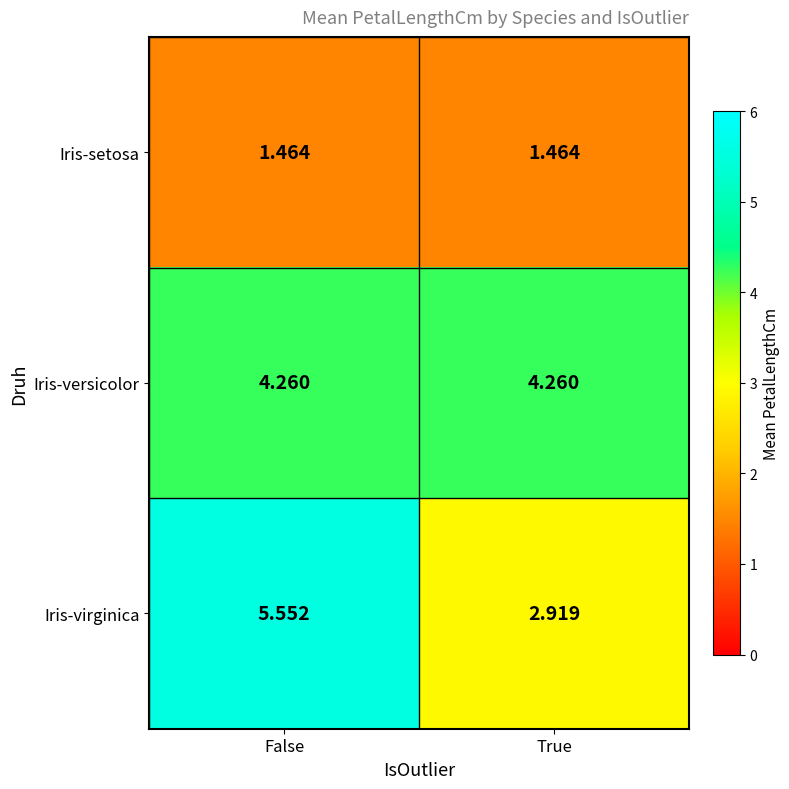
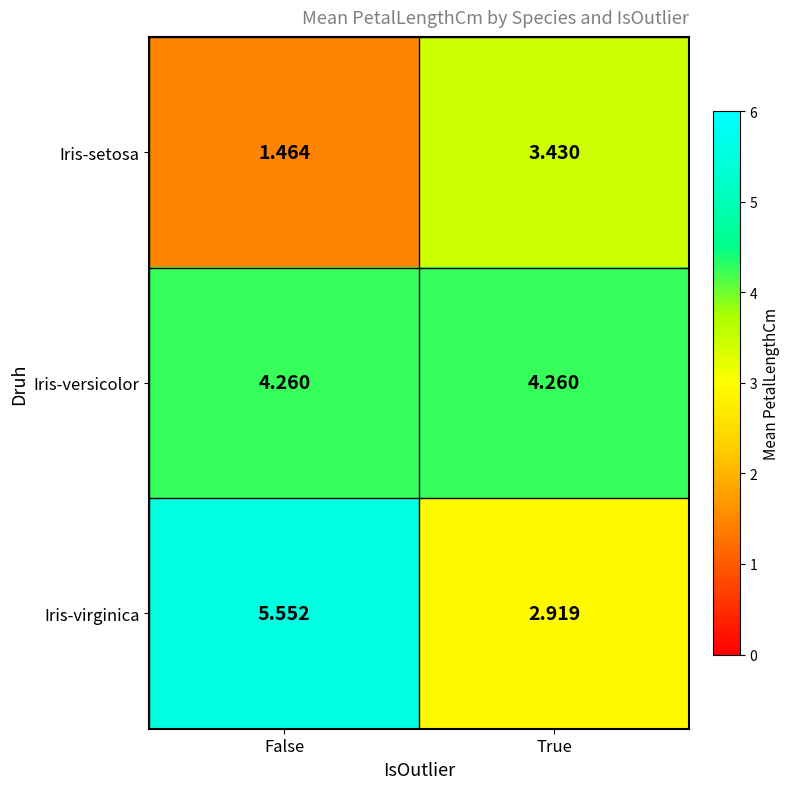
Iris-setosa, True: 1.464 -> 3.430
